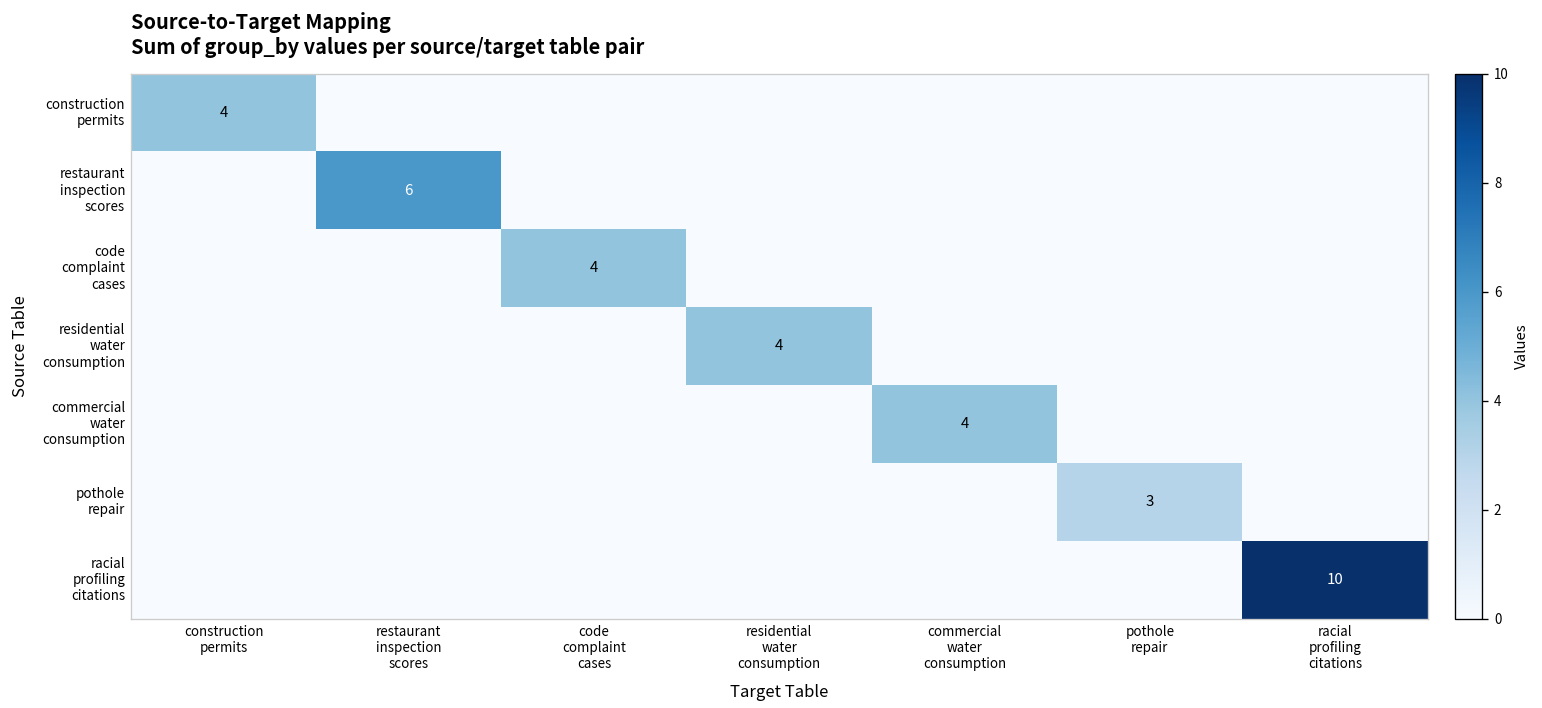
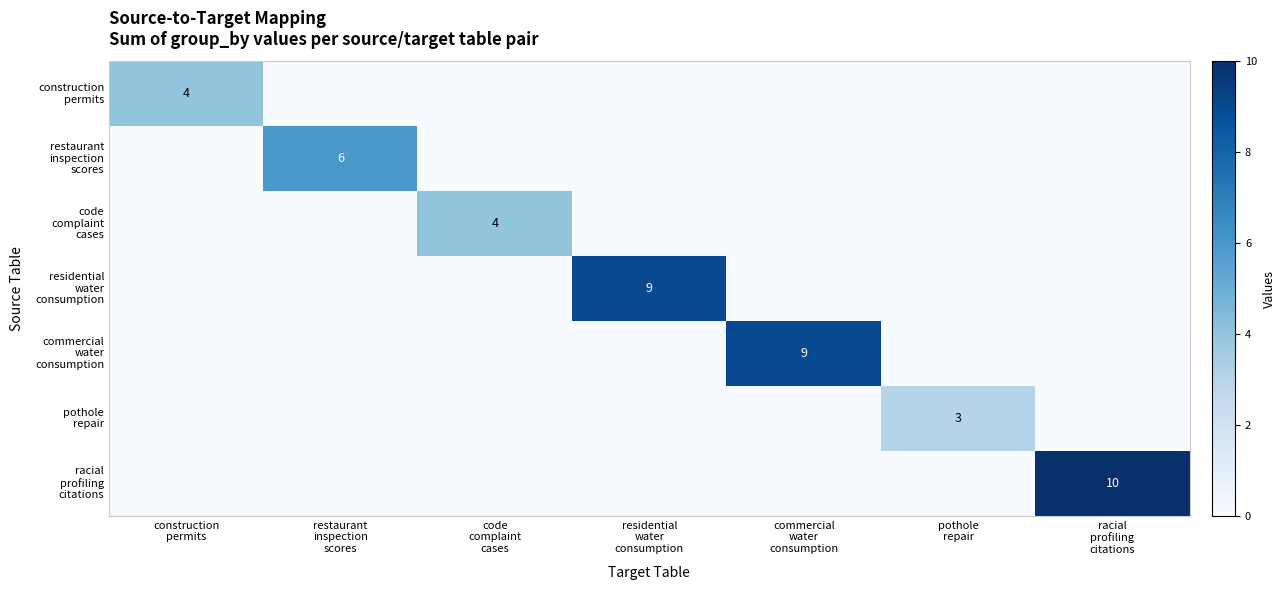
residential water consumption, residential water consumption: 4 -> 9
commercial water consumption, commercial water consumption: 4 -> 9
